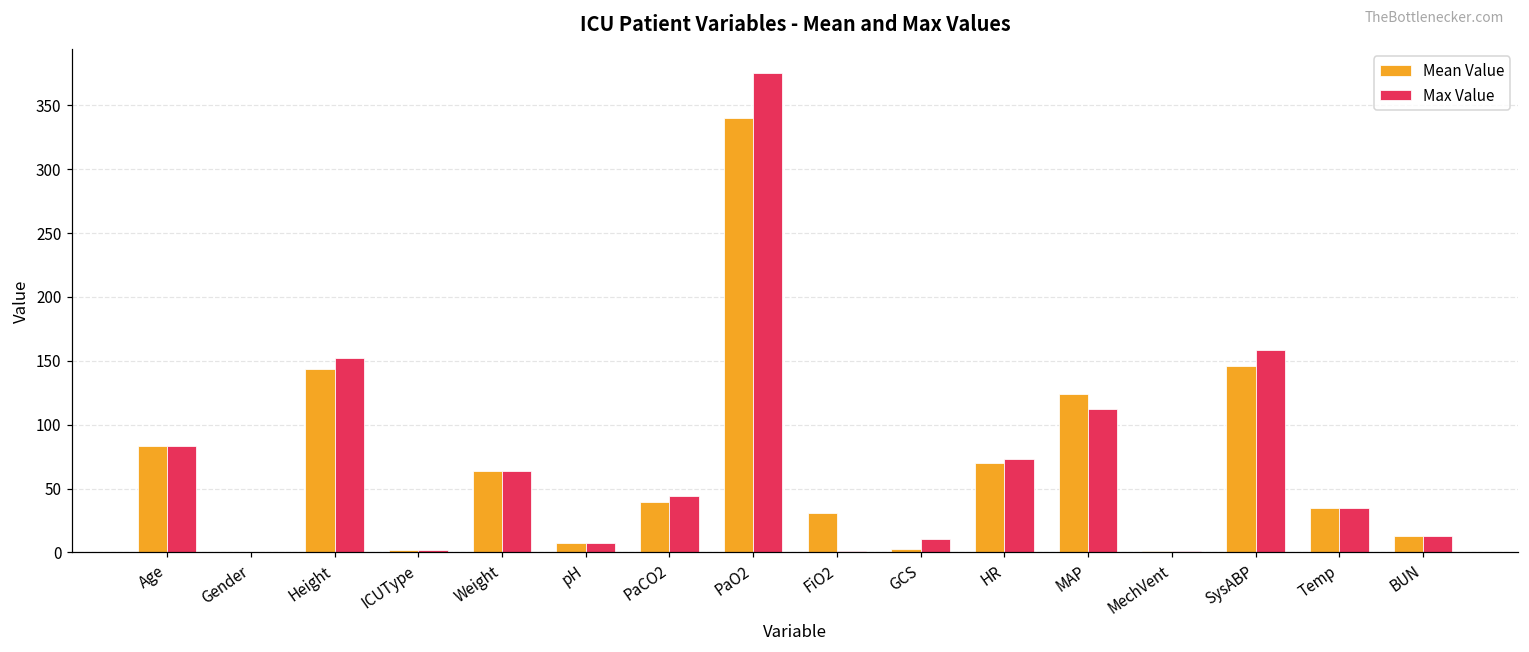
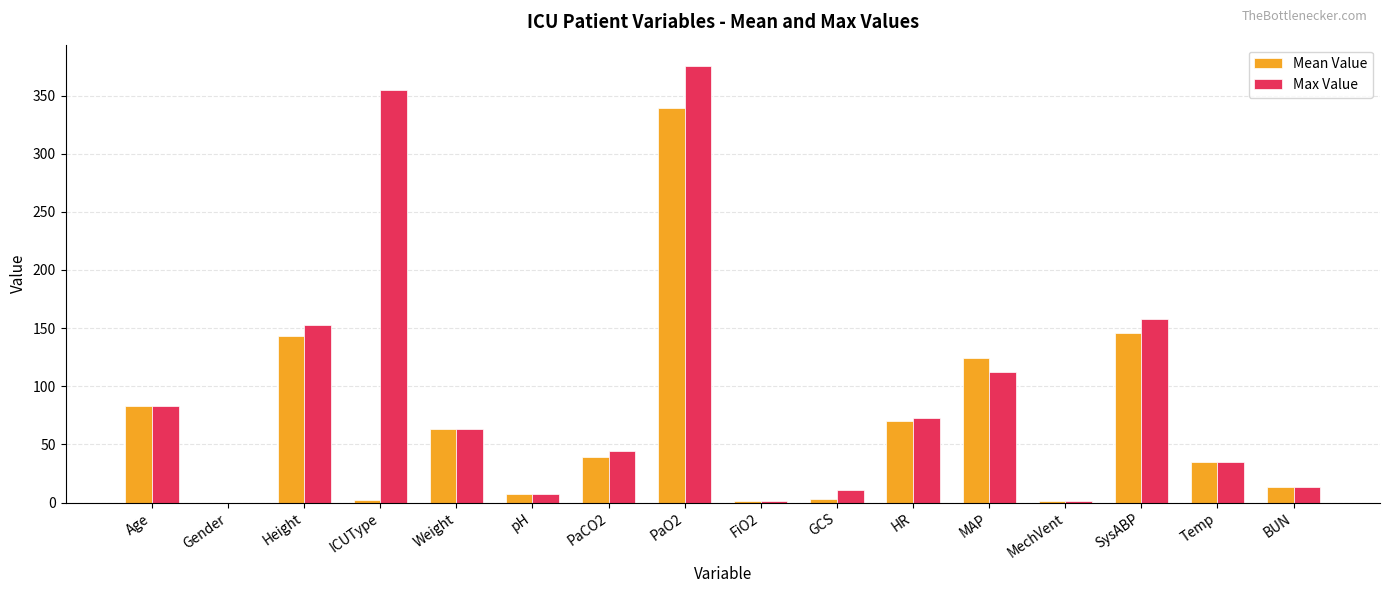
Max Value, ICUType: 2 -> 355
Mean Value, FiO2: 31 -> 1
